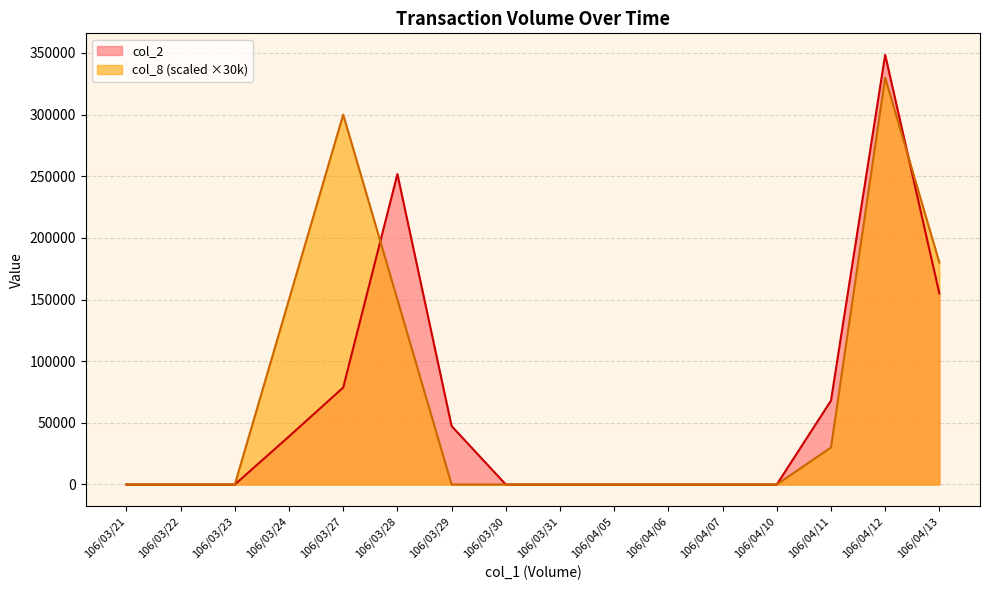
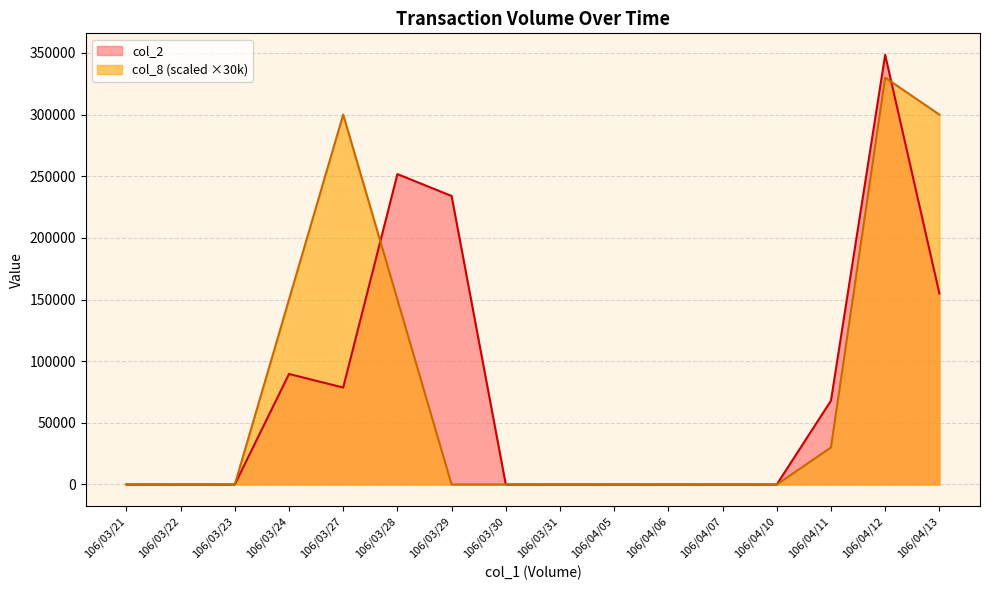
col_2, 106/03/24: 39000 -> 90000
col_2, 106/03/29: 47000 -> 234000
col_8 (scaled ×30k), 106/04/13: 180000 -> 300000
